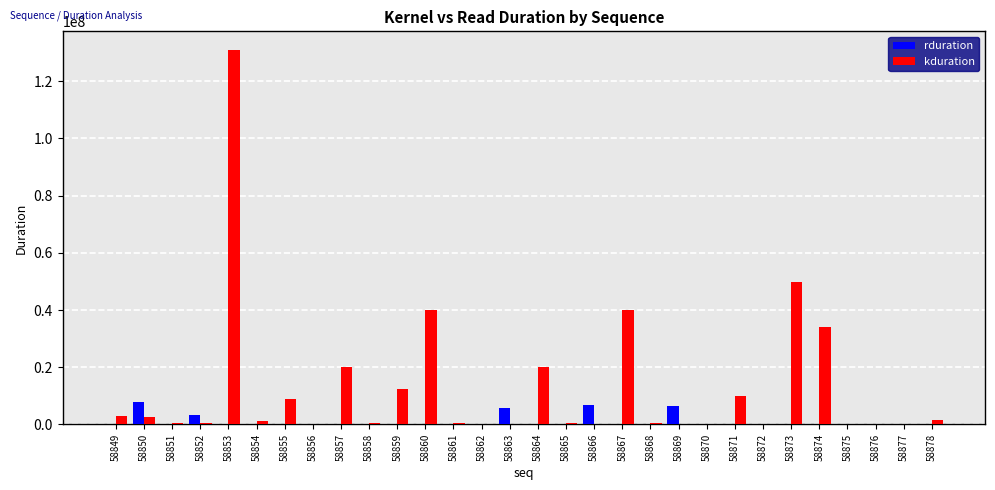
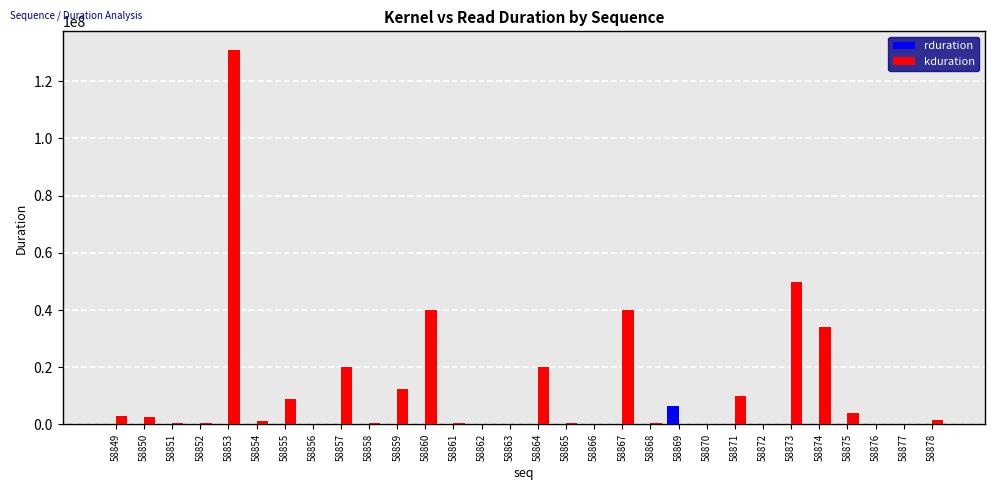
rduration, 58850: 8000000 -> 0
rduration, 58852: 3000000 -> 0
rduration, 58863: 6000000 -> 0
rduration, 58866: 7000000 -> 0
kduration, 58875: 0 -> 4000000
